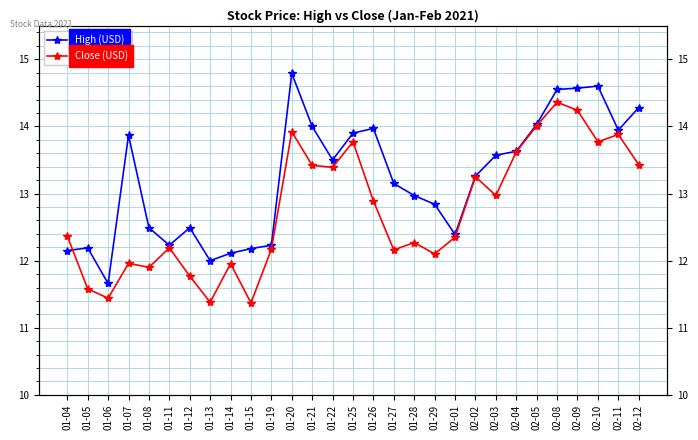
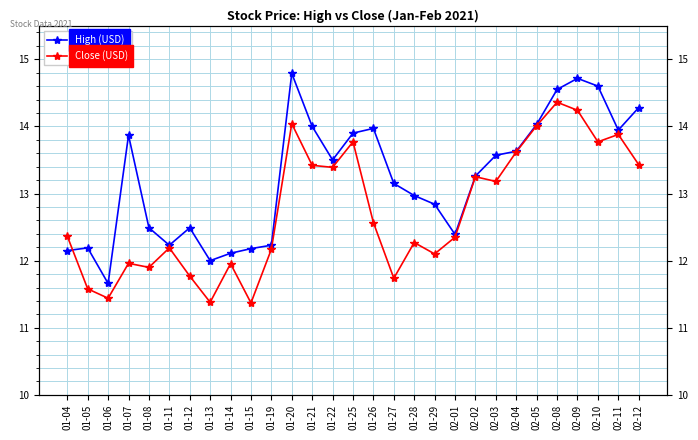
Close (USD), 01-20: 13.9 -> 14.0
Close (USD), 01-26: 12.9 -> 12.6
Close (USD), 01-27: 12.2 -> 11.7
Close (USD), 02-03: 13.0 -> 13.2
High (USD), 02-09: 14.6 -> 14.7
